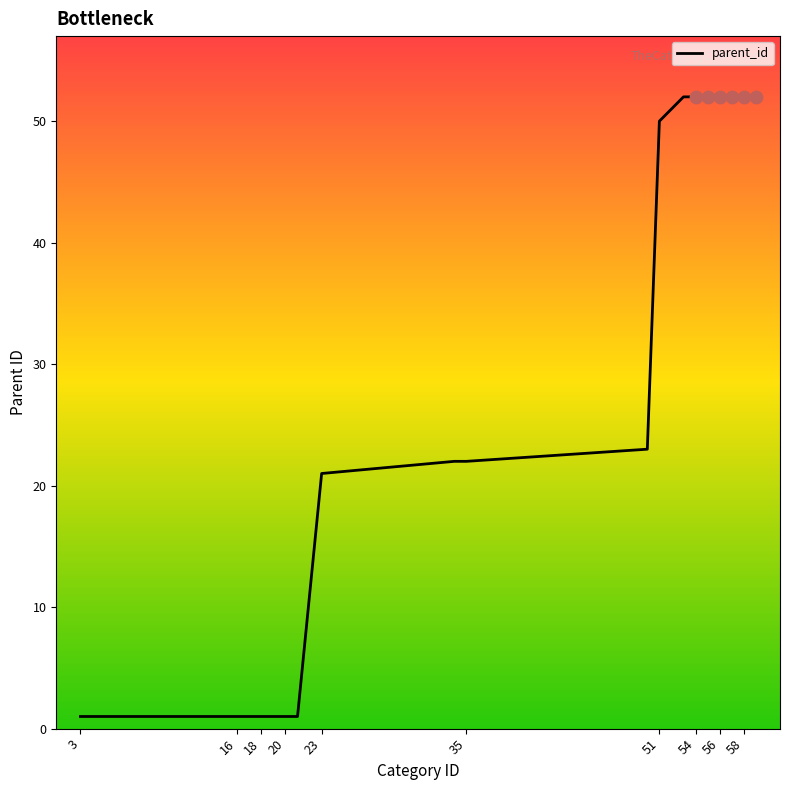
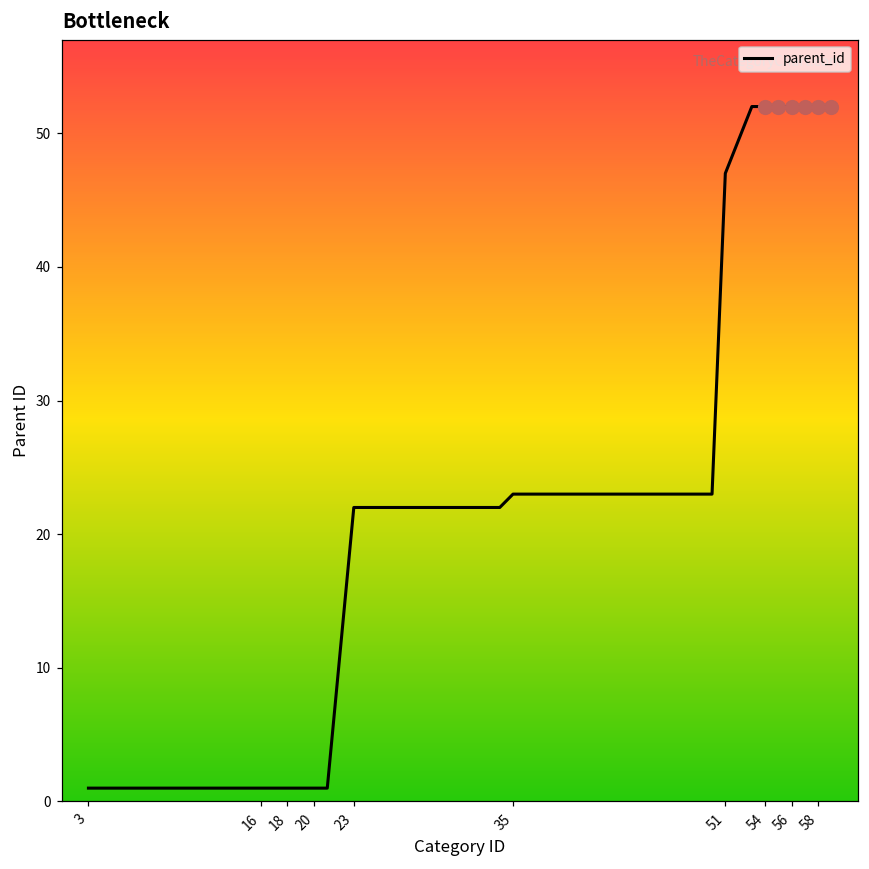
parent_id, 23: 21 -> 22
parent_id, 35: 22 -> 23
parent_id, 51: 50 -> 47
